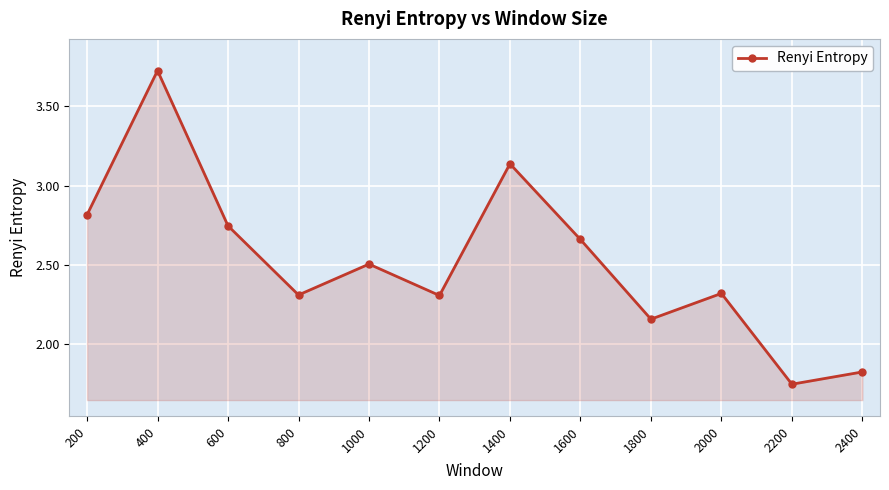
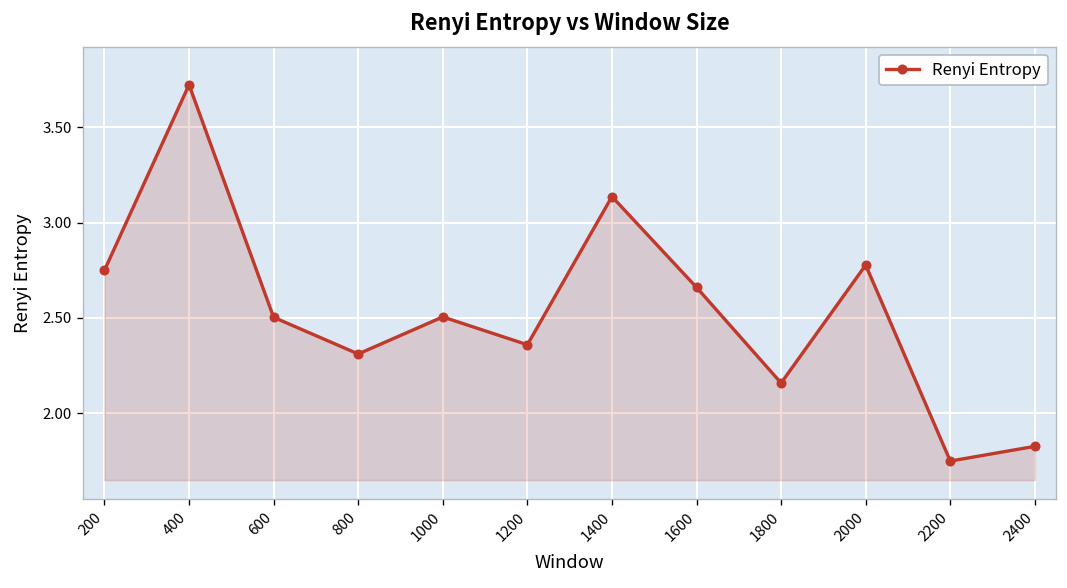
200: 2.82 -> 2.75
600: 2.75 -> 2.50
1200: 2.31 -> 2.36
2000: 2.32 -> 2.78
